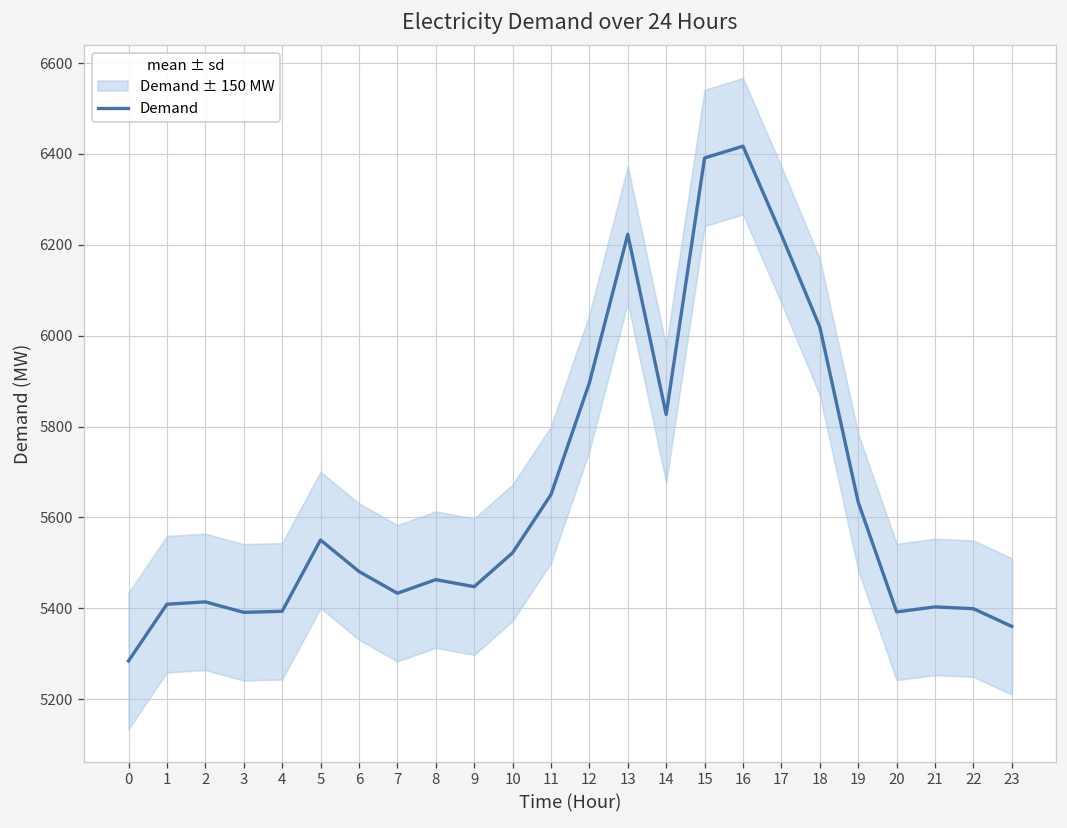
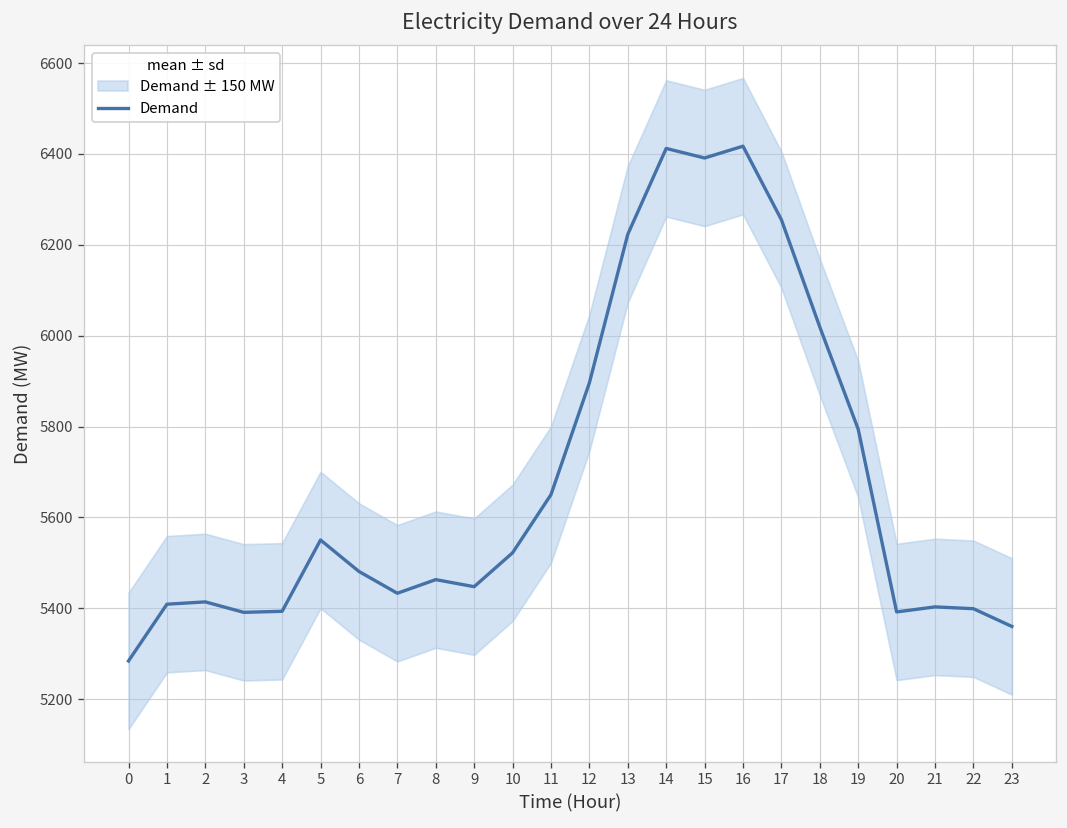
Demand, 14: 5830 -> 6410
Demand, 17: 6220 -> 6260
Demand, 19: 5630 -> 5790
